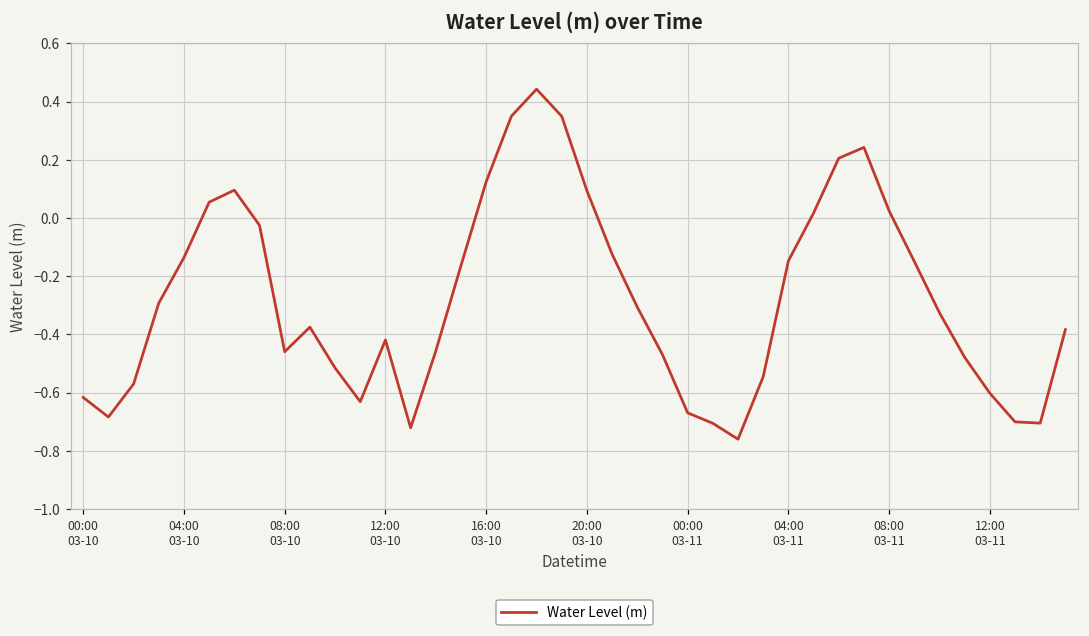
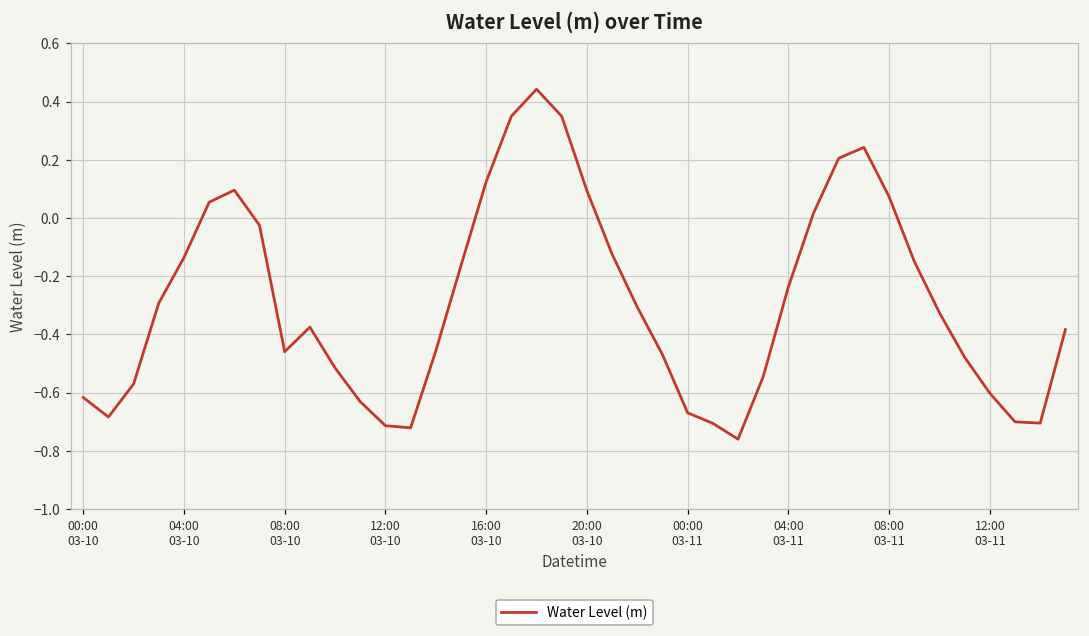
12:00 03-10: -0.42 -> -0.71
04:00 03-11: -0.15 -> -0.24
08:00 03-11: 0.02 -> 0.07
